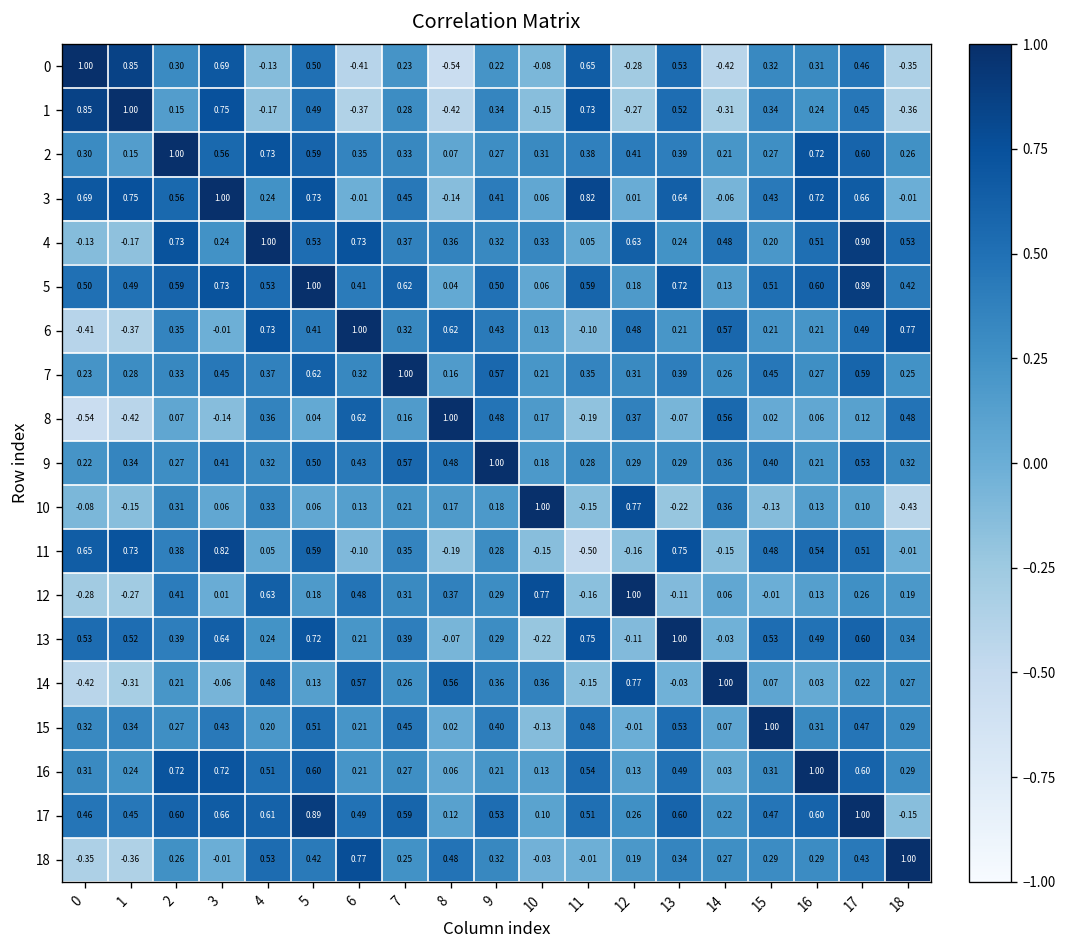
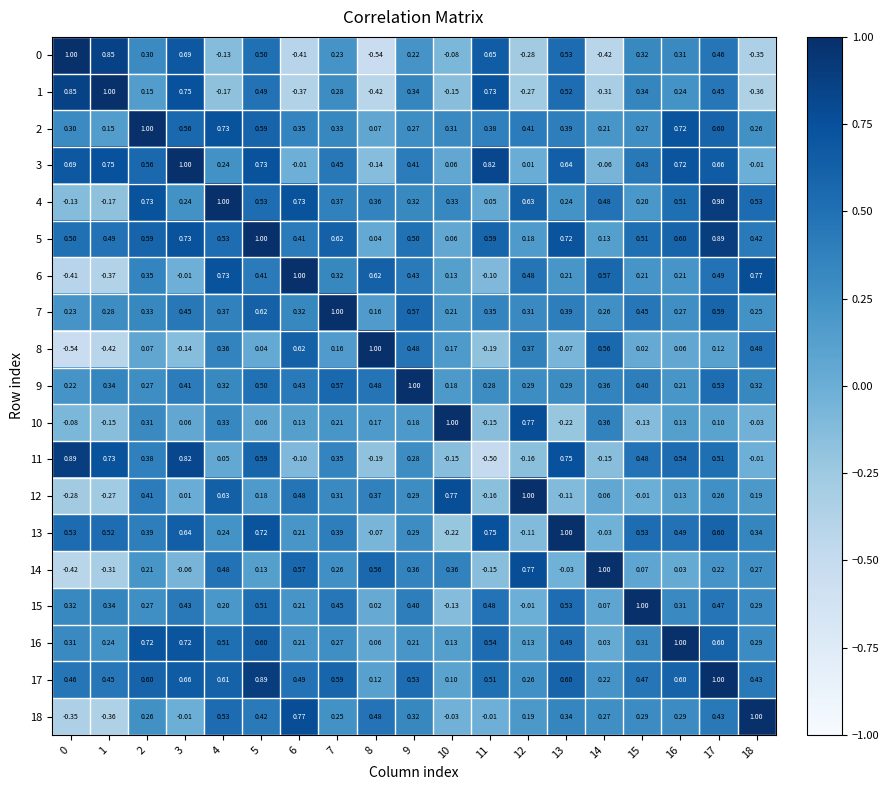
10, 18: -0.43 -> -0.03
11, 0: 0.65 -> 0.89
17, 18: -0.15 -> 0.43
